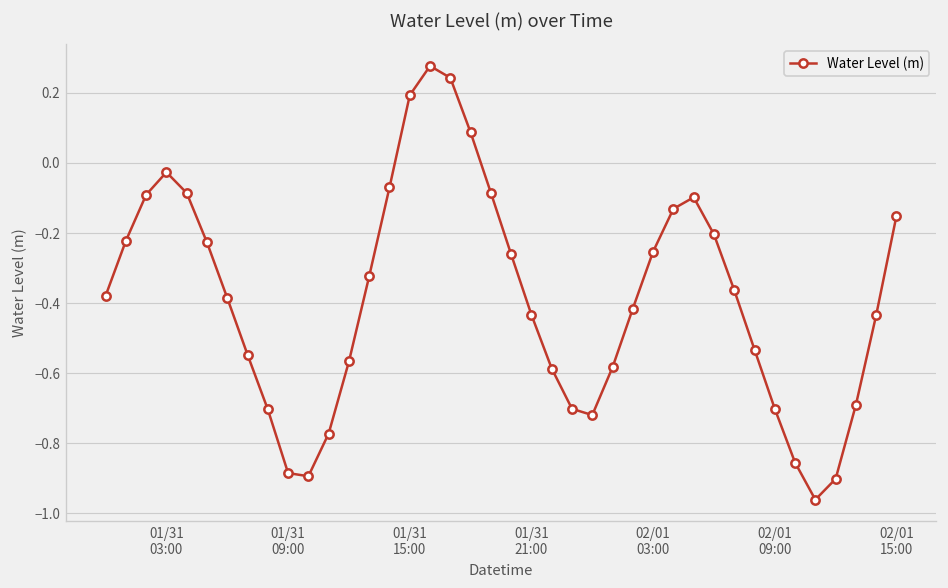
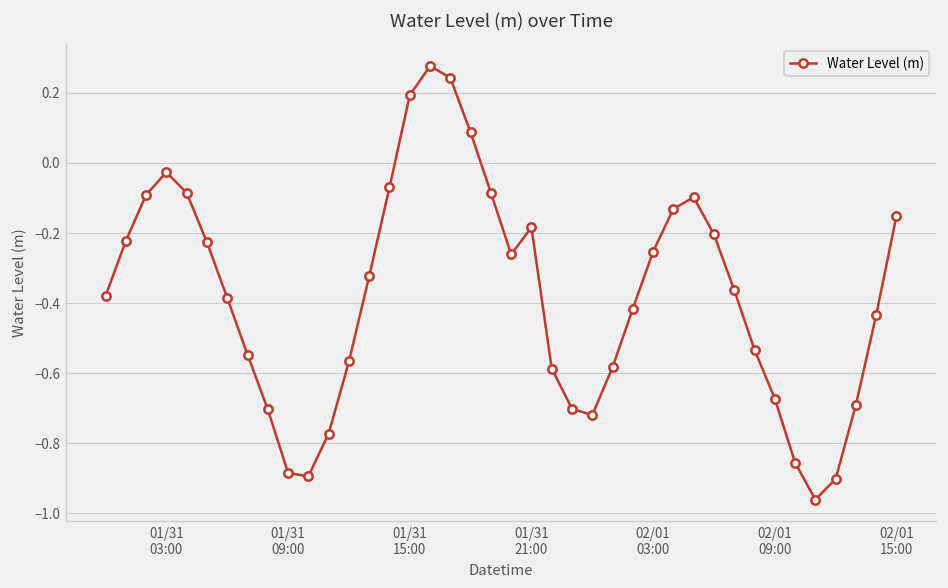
01/31 21:00: -0.43 -> -0.18
02/01 09:00: -0.70 -> -0.67
